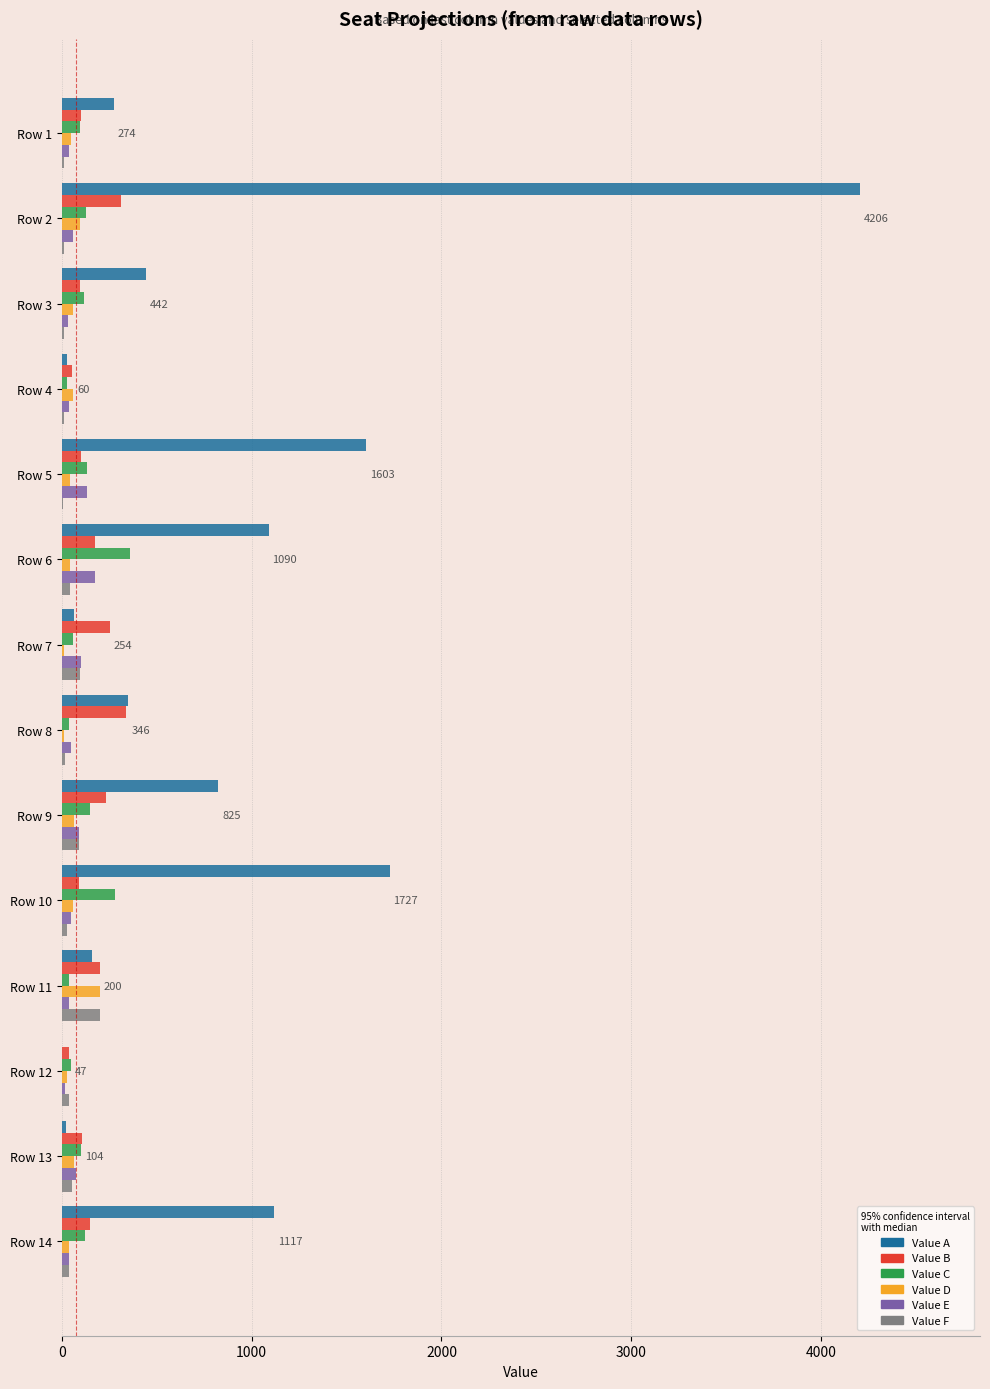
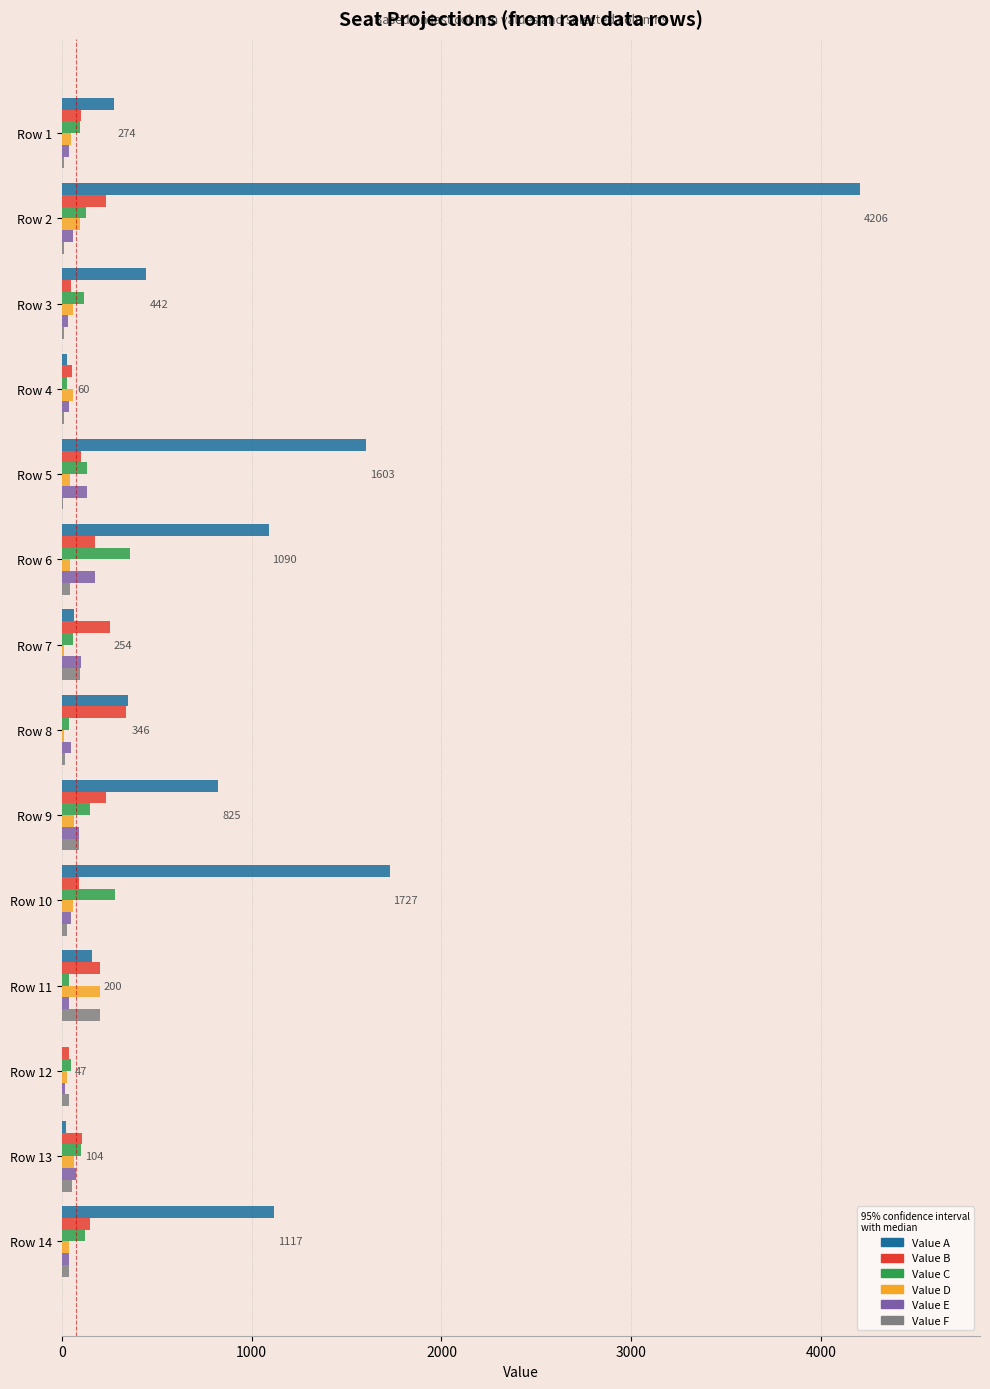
Value B, Row 2: 310 -> 230
Value B, Row 3: 100 -> 50
